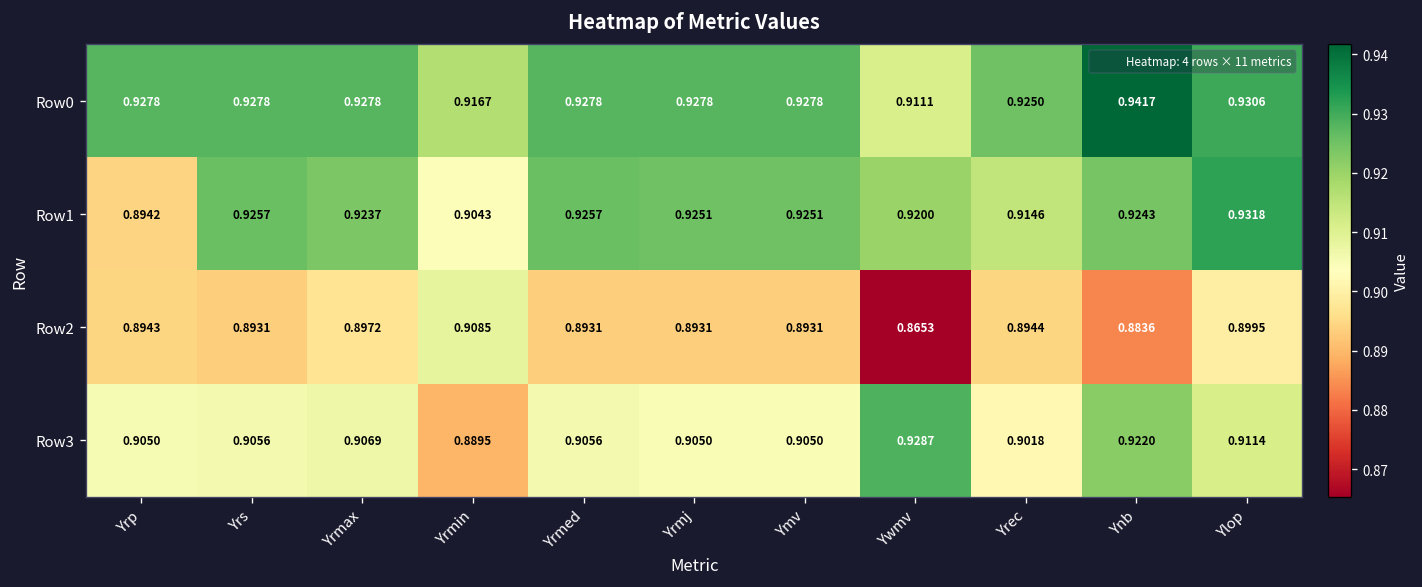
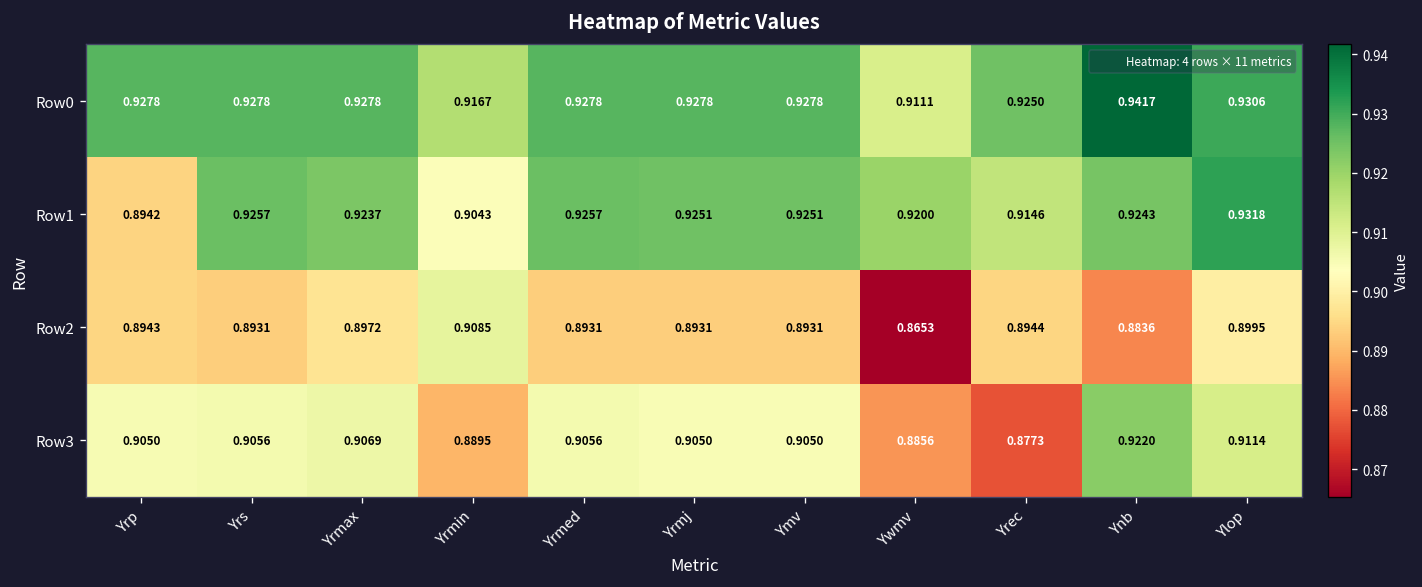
Row3, Ywmv: 0.9287 -> 0.8856
Row3, Yrec: 0.9018 -> 0.8773
